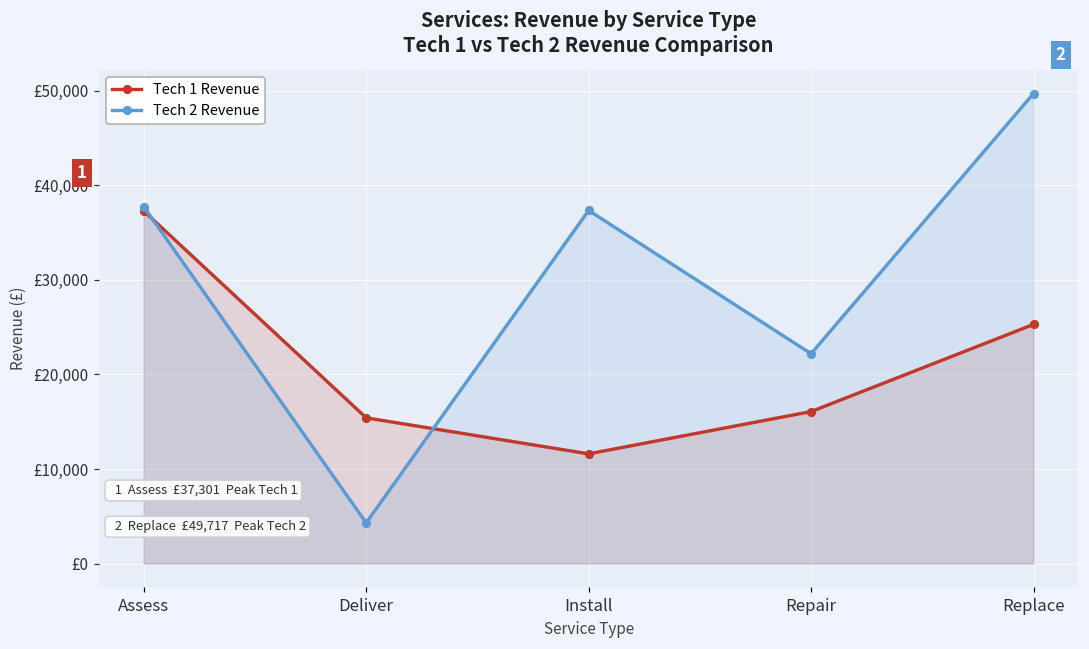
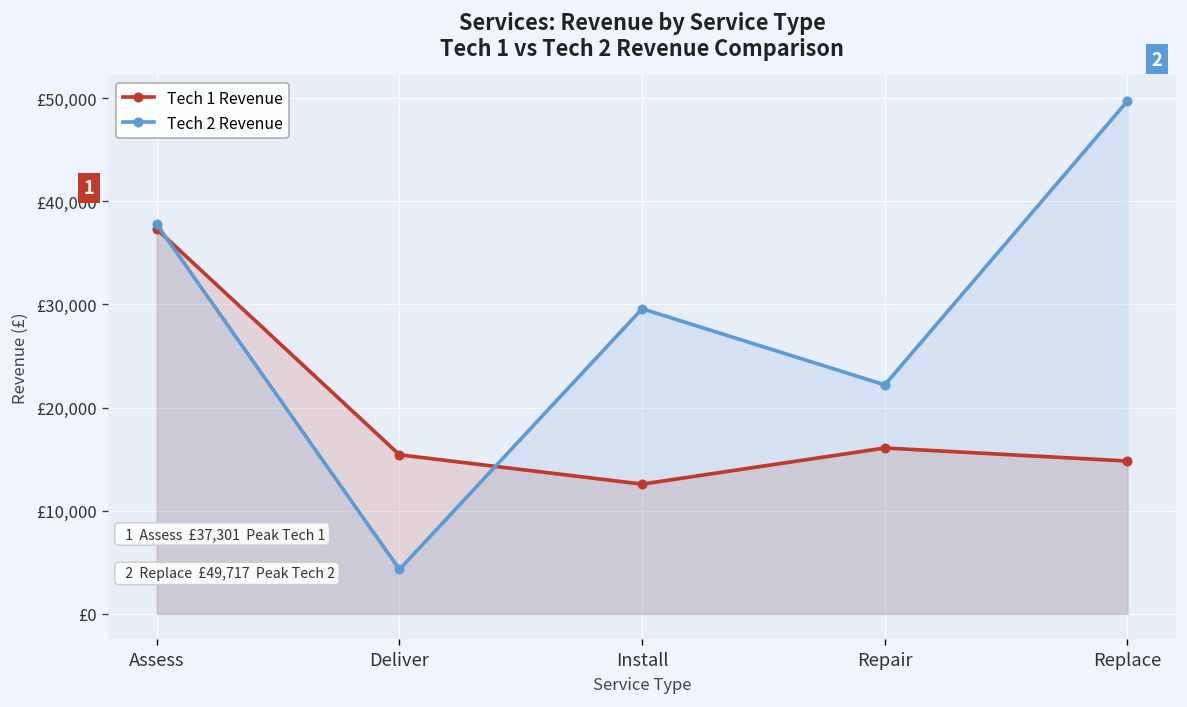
Tech 1 Revenue, Install: £12,000 -> £13,000
Tech 2 Revenue, Install: £37,000 -> £30,000
Tech 1 Revenue, Replace: £25,000 -> £15,000
